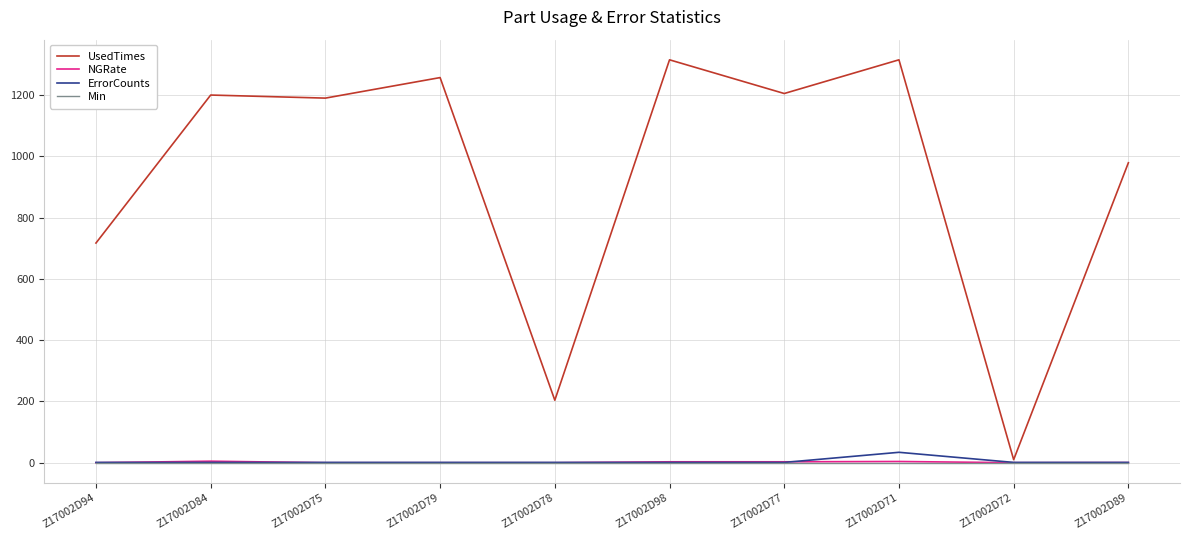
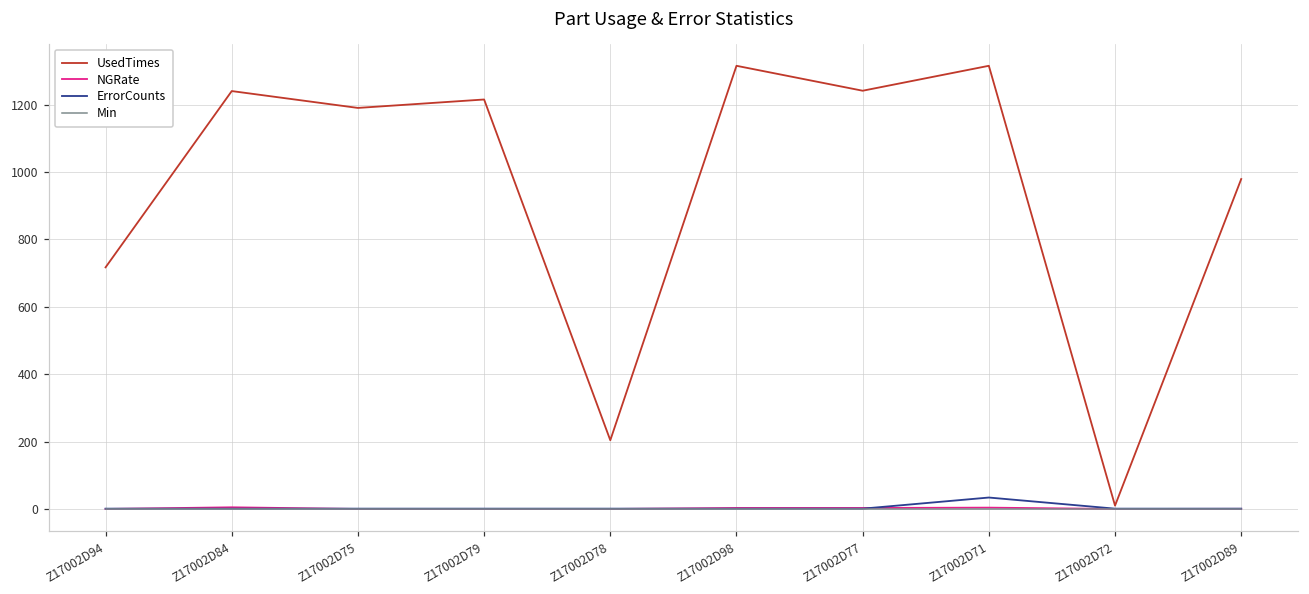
UsedTimes, Z17002D84: 1200 -> 1240
UsedTimes, Z17002D79: 1260 -> 1220
UsedTimes, Z17002D77: 1210 -> 1240
